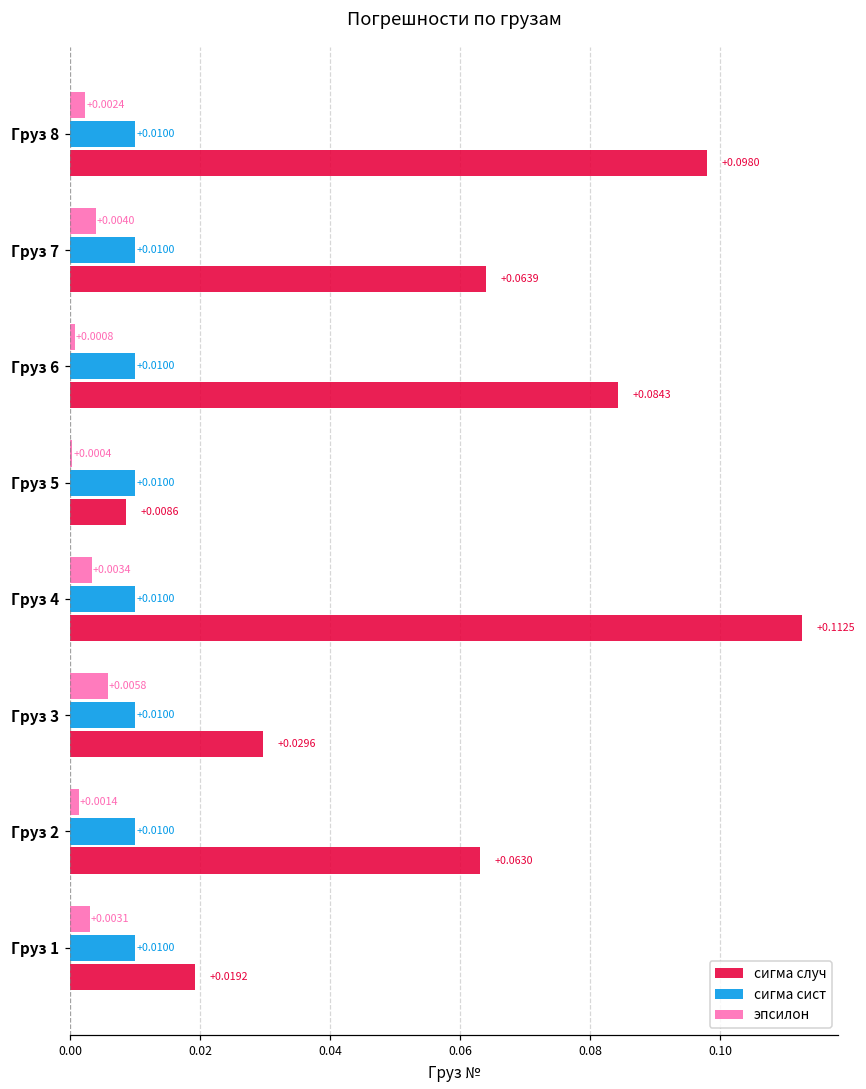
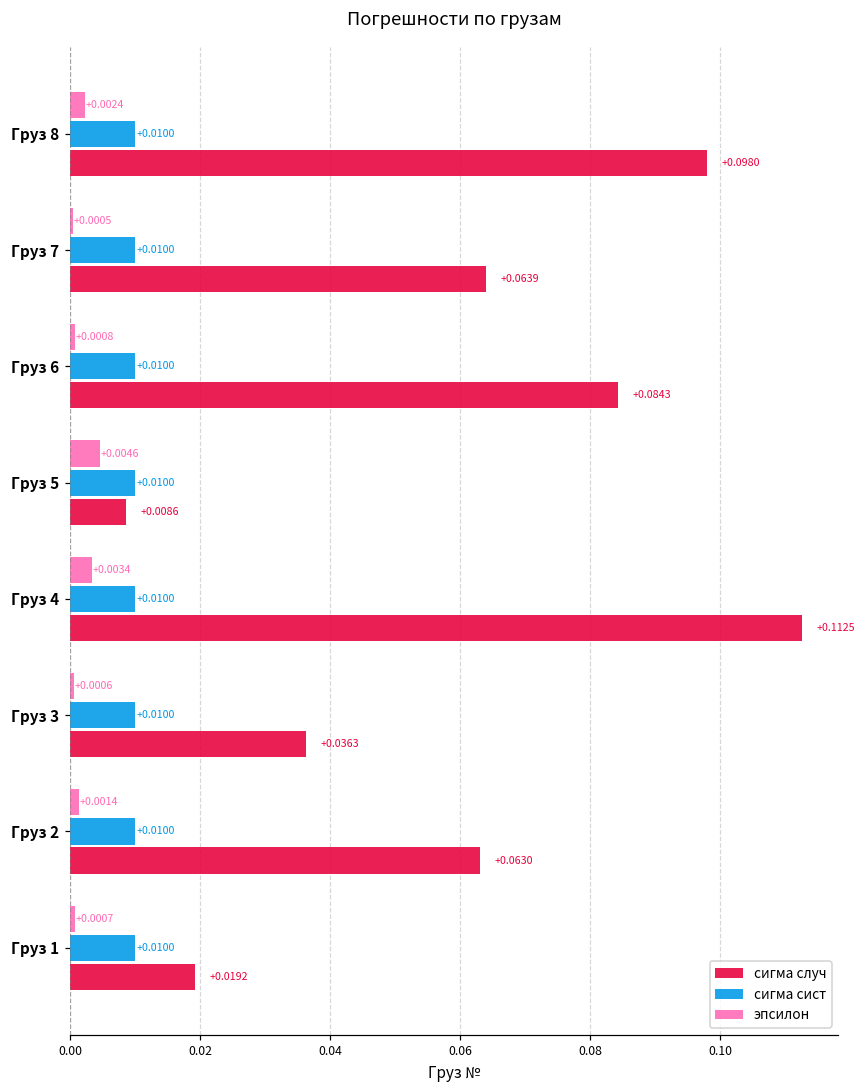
эпсилон, Груз 7: +0.0040 -> +0.0005
эпсилон, Груз 5: +0.0004 -> +0.0046
эпсилон, Груз 3: +0.0058 -> +0.0006
сигма случ, Груз 3: +0.0296 -> +0.0363
эпсилон, Груз 1: +0.0031 -> +0.0007
